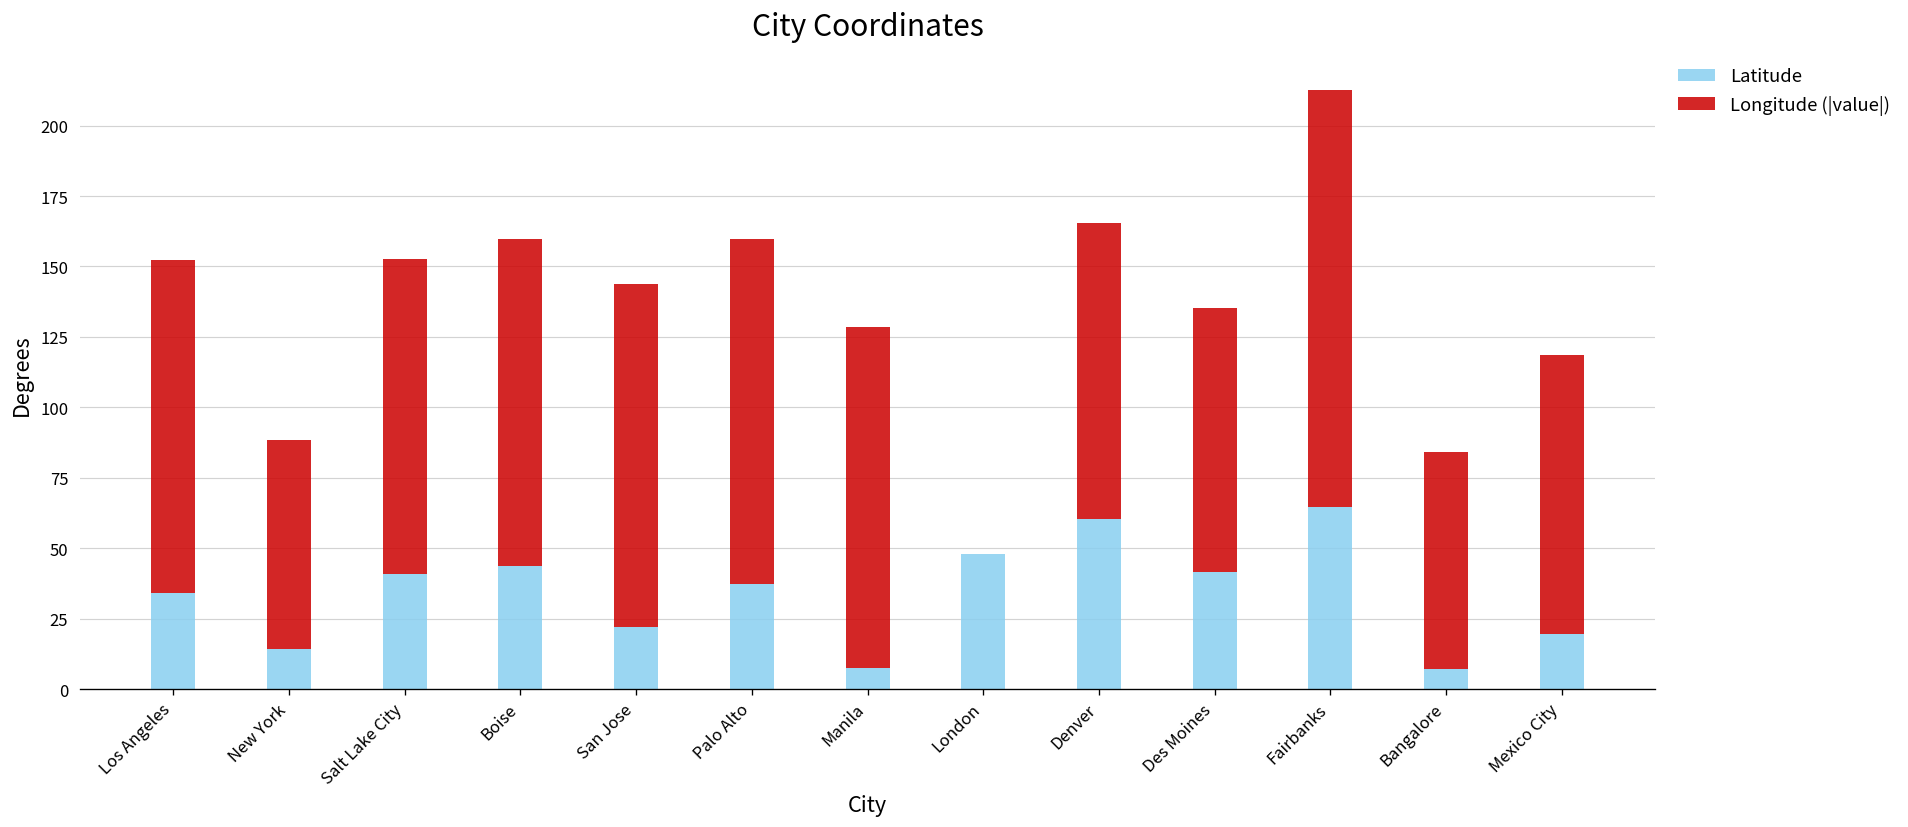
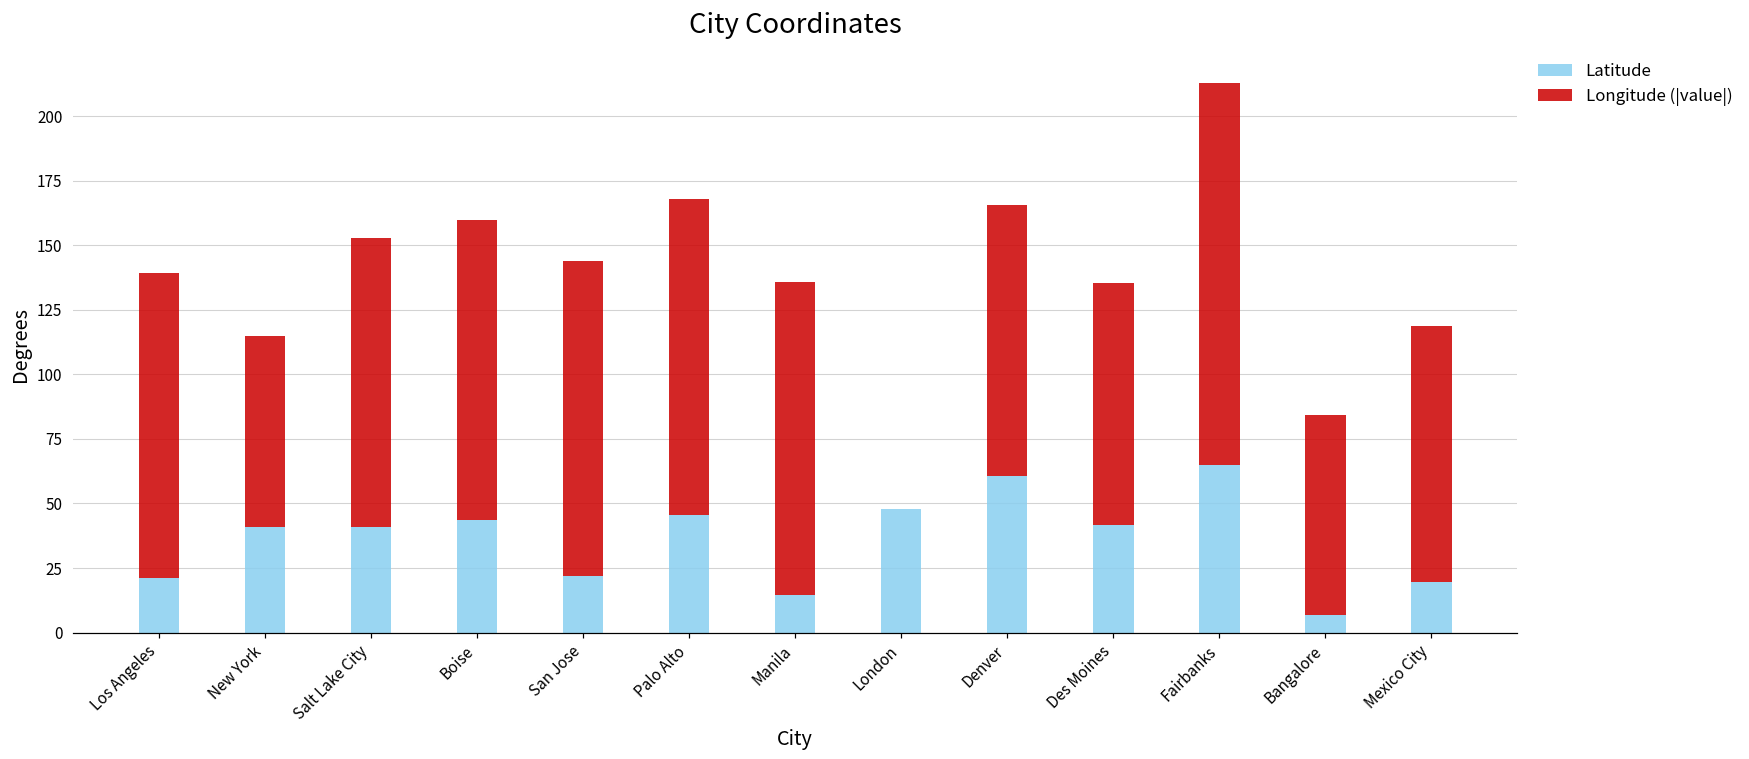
Latitude, Los Angeles: 34 -> 21
Latitude, New York: 14 -> 41
Latitude, Palo Alto: 37 -> 46
Latitude, Manila: 8 -> 15
